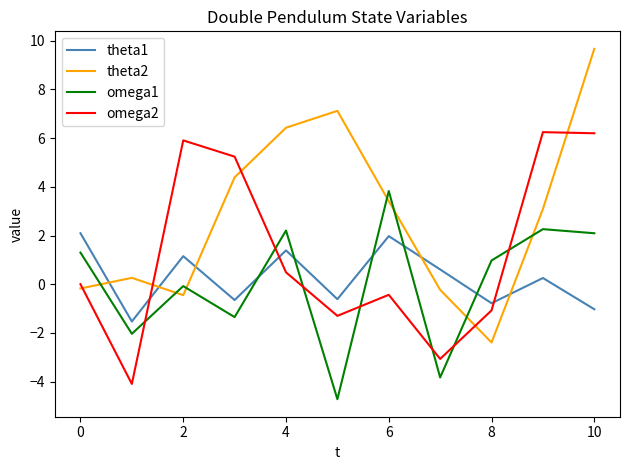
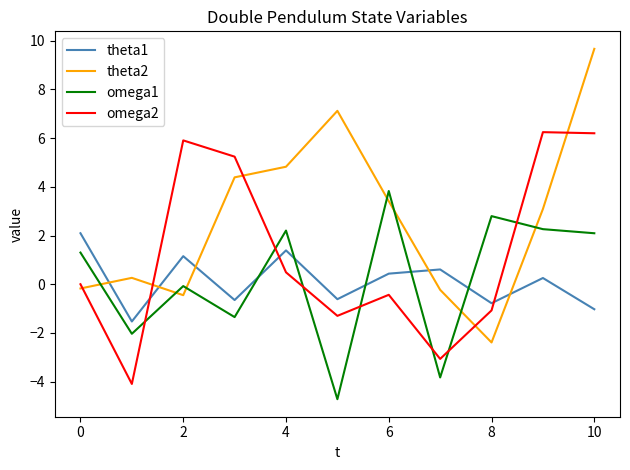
theta2, 4: 6.4 -> 4.8
theta1, 6: 2.0 -> 0.4
omega1, 8: 1.0 -> 2.8
